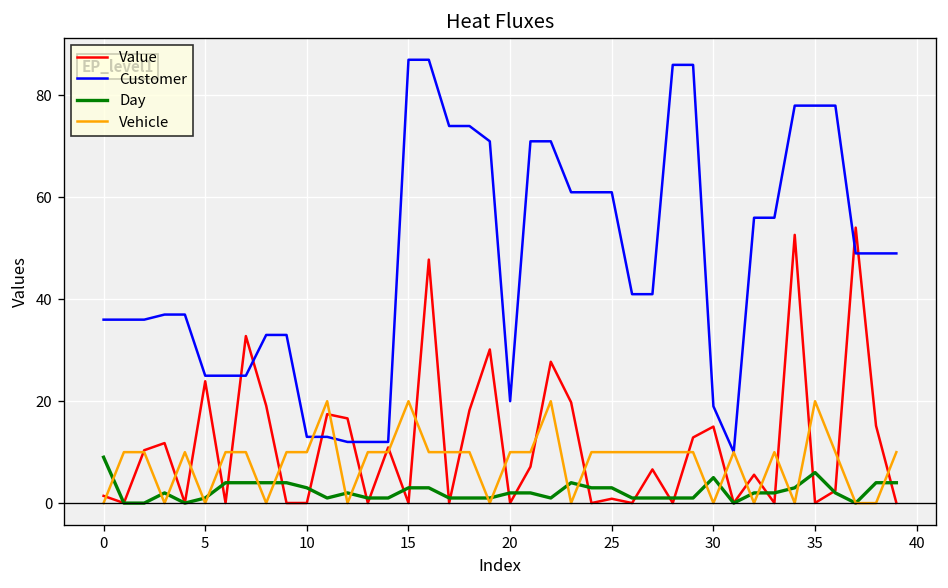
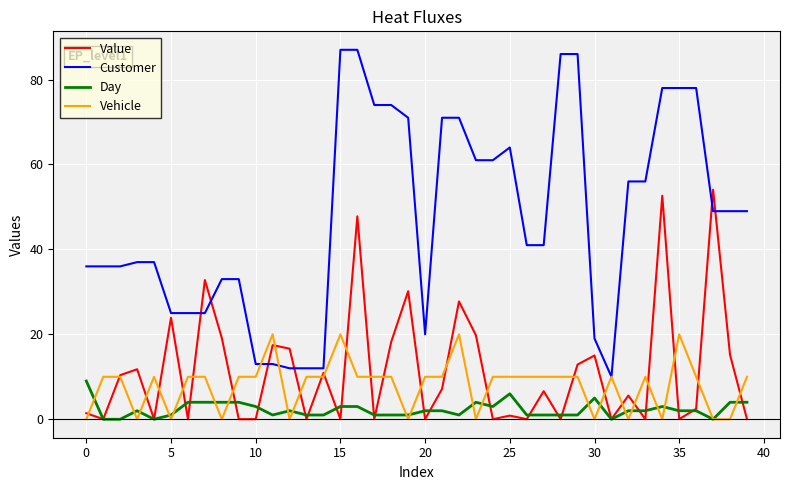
Customer, 25: 61 -> 64
Day, 25: 3 -> 6
Day, 35: 6 -> 2
